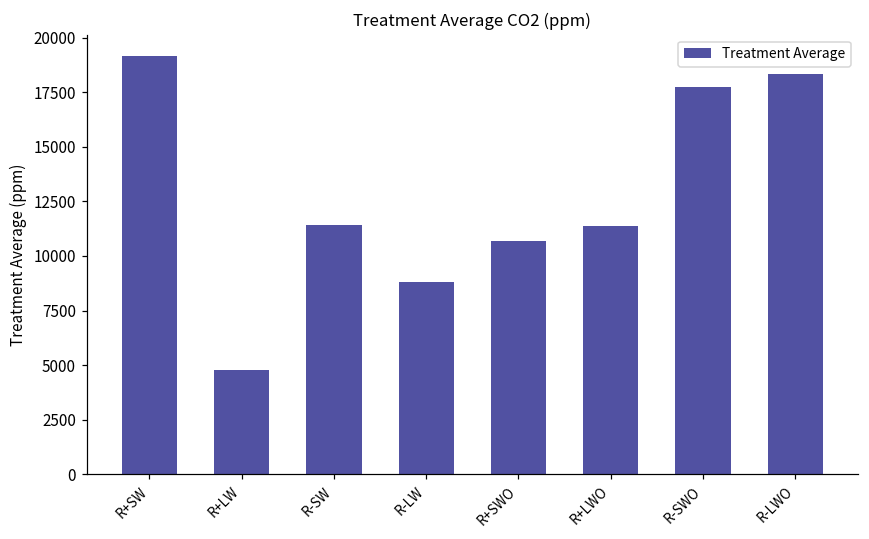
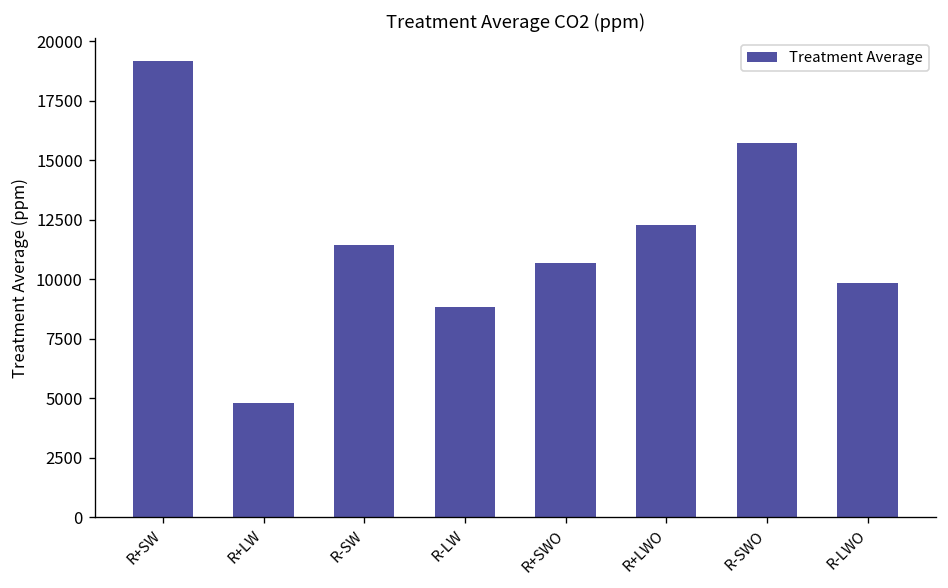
R+LWO: 11400 -> 12300
R-SWO: 17700 -> 15700
R-LWO: 18300 -> 9800
